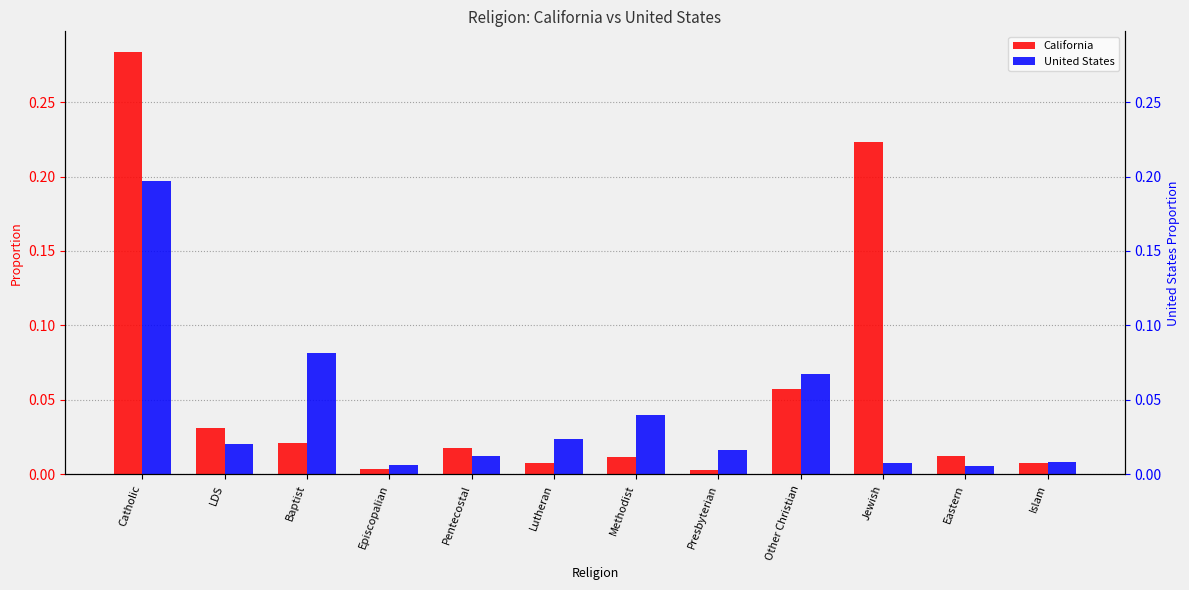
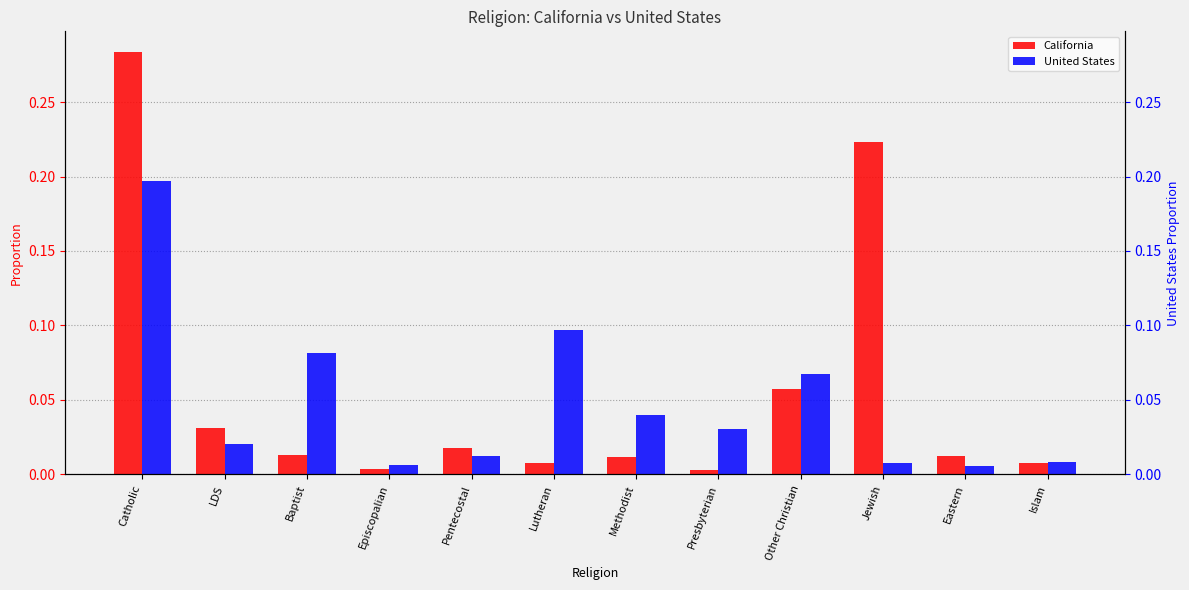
California, Baptist: 0.021 -> 0.013
United States, Lutheran: 0.024 -> 0.097
United States, Presbyterian: 0.017 -> 0.030
